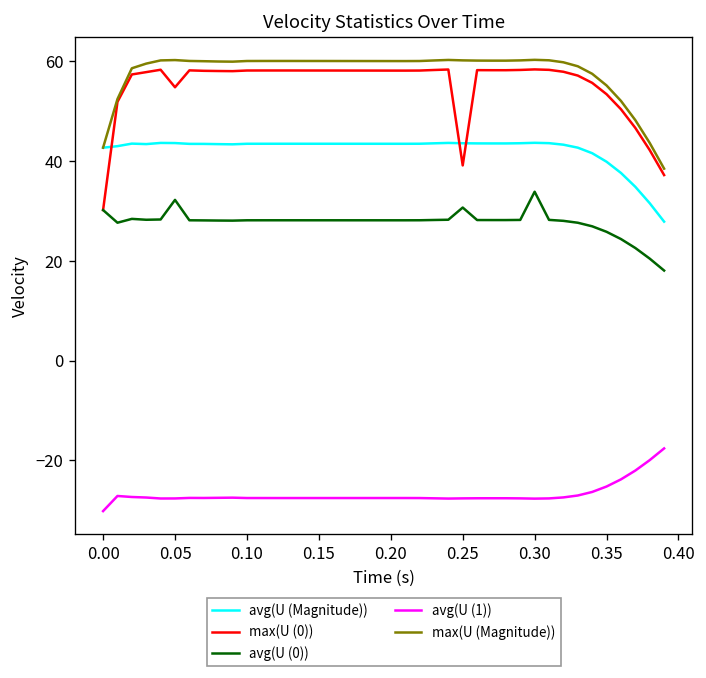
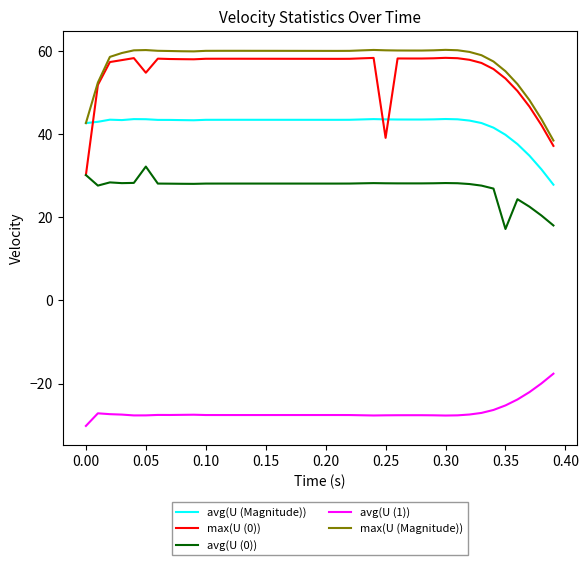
avg(U (0)), 0.25: 31 -> 28
avg(U (0)), 0.30: 34 -> 28
avg(U (0)), 0.35: 26 -> 17
